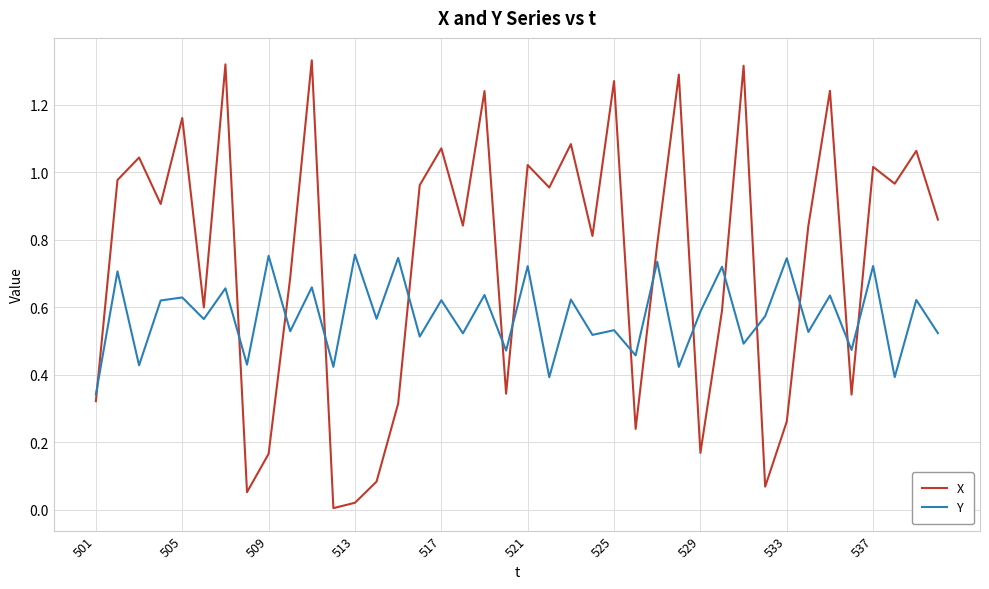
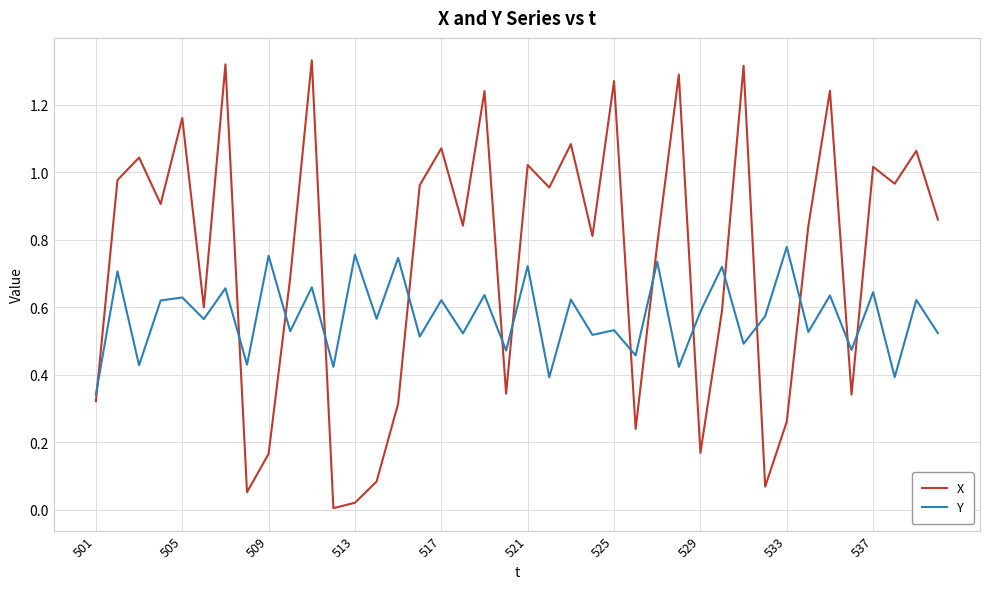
Y, 533: 0.75 -> 0.78
Y, 537: 0.72 -> 0.65
